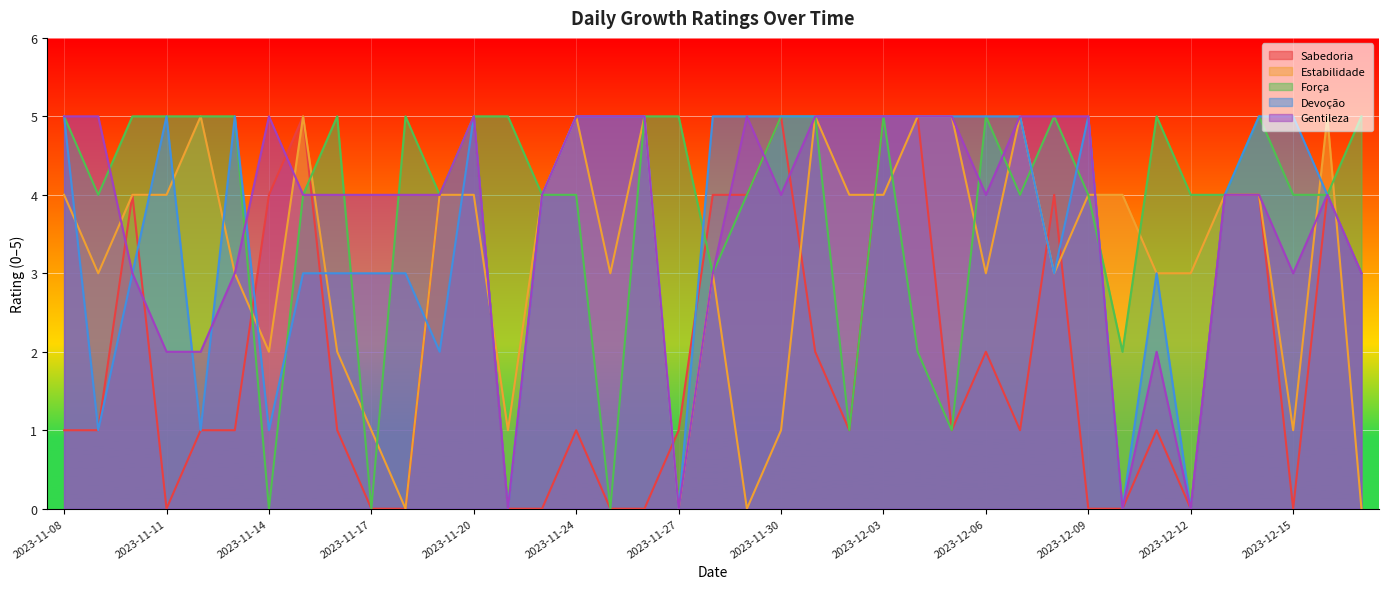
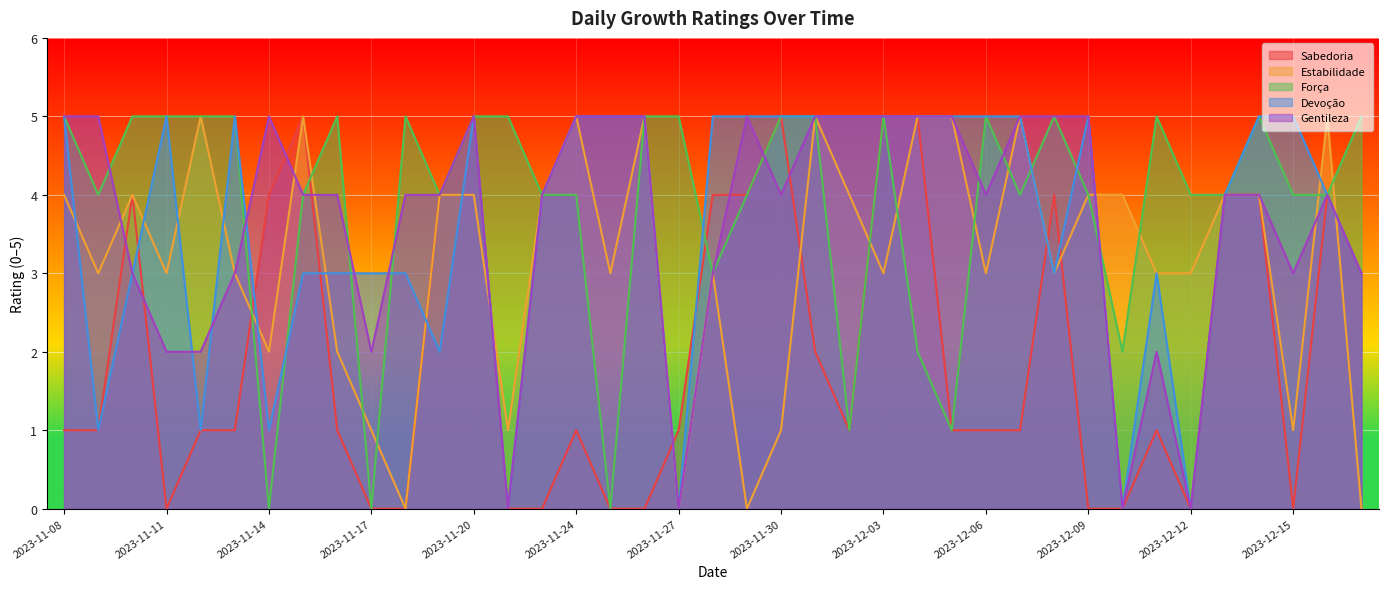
Estabilidade, 2023-11-11: 4 -> 3
Gentileza, 2023-11-17: 4 -> 2
Estabilidade, 2023-12-03: 4 -> 3
Sabedoria, 2023-12-06: 2 -> 1
